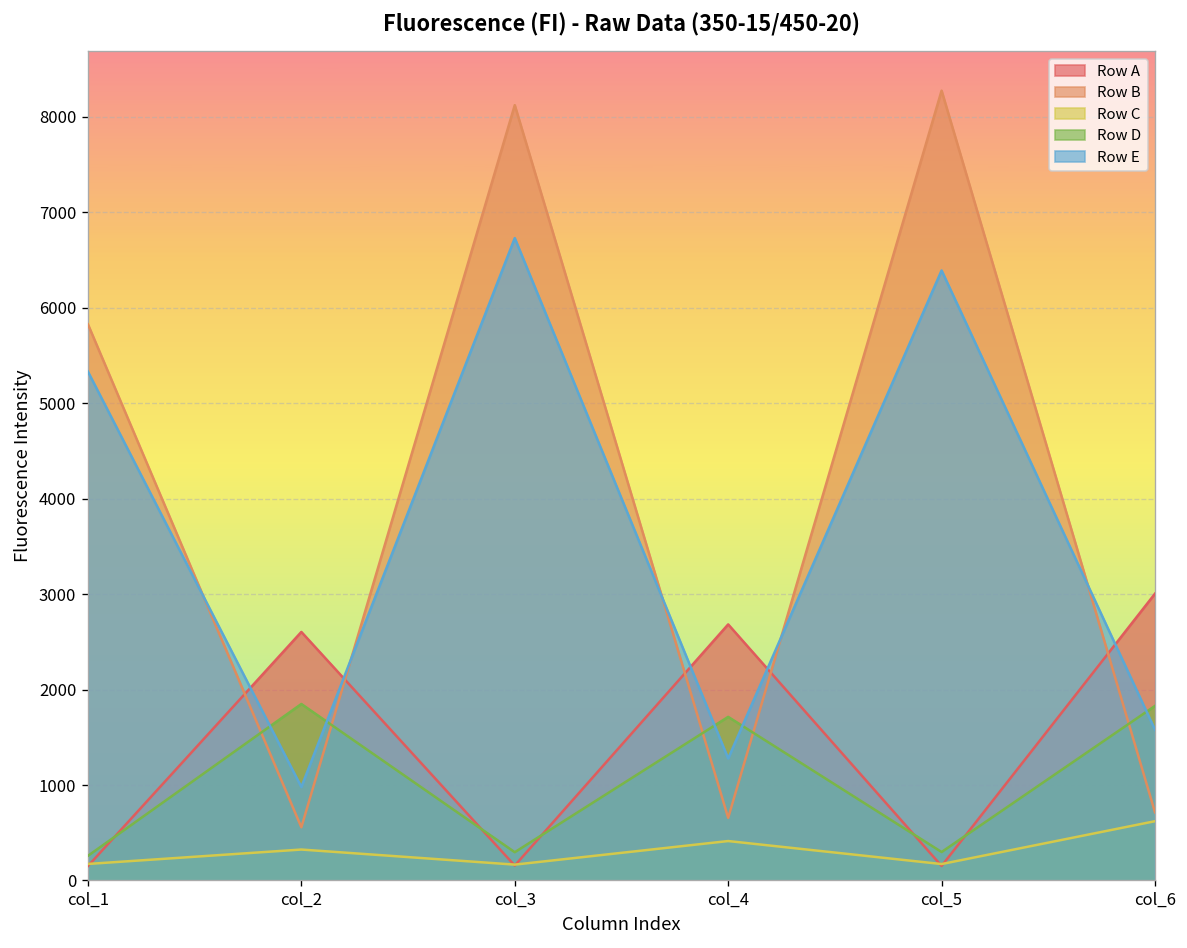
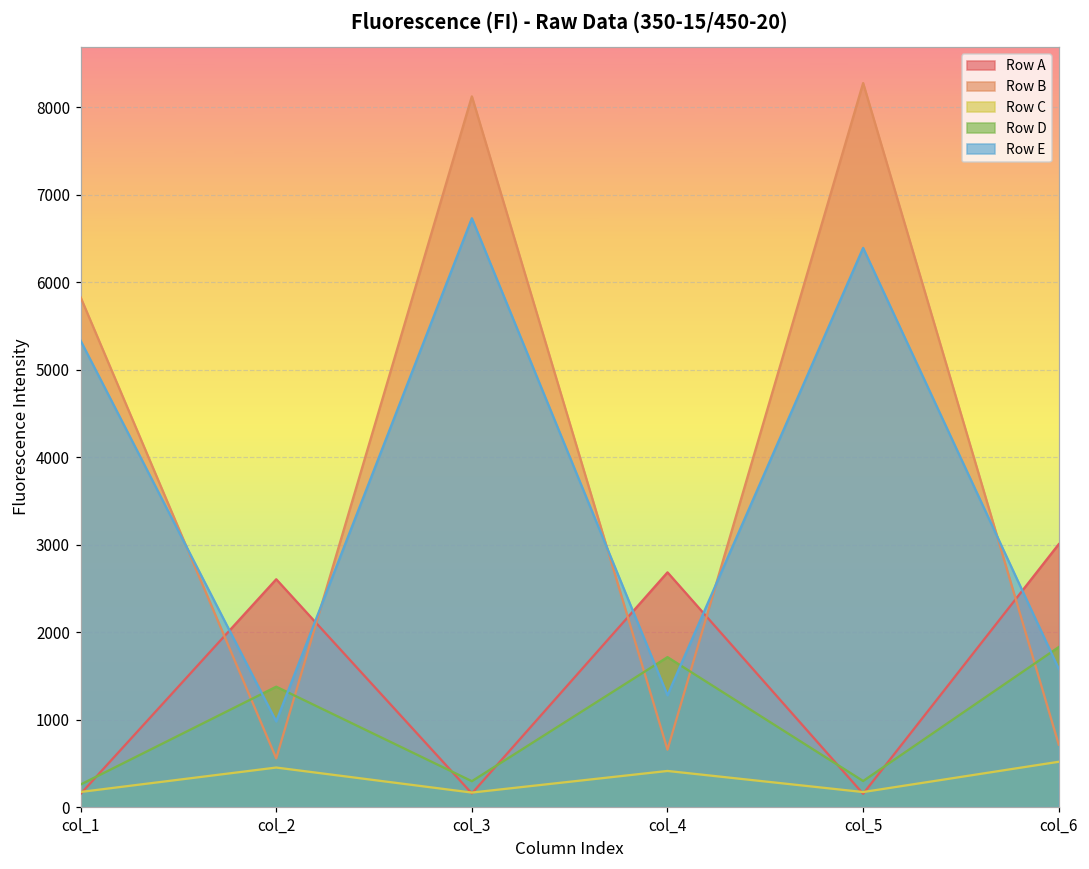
Row C, col_2: 300 -> 500
Row D, col_2: 1800 -> 1400
Row C, col_6: 600 -> 500
